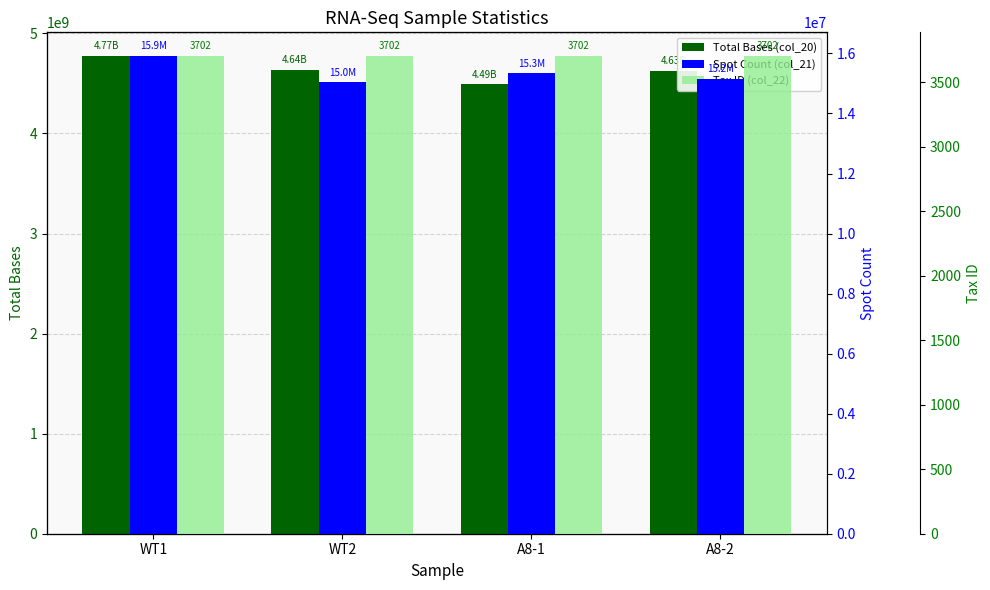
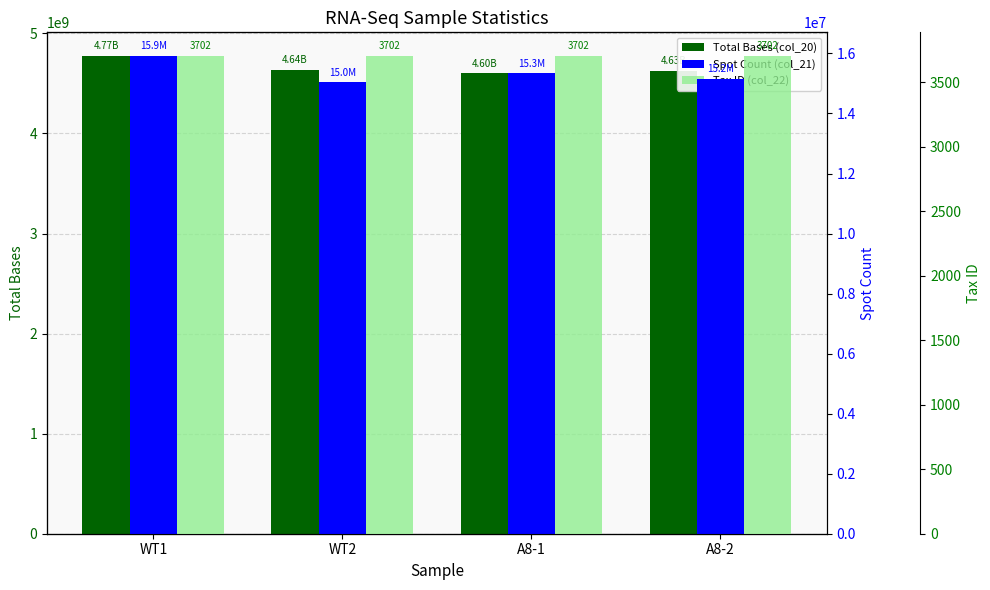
Total Bases (col_20), A8-1: 4.49B -> 4.60B
